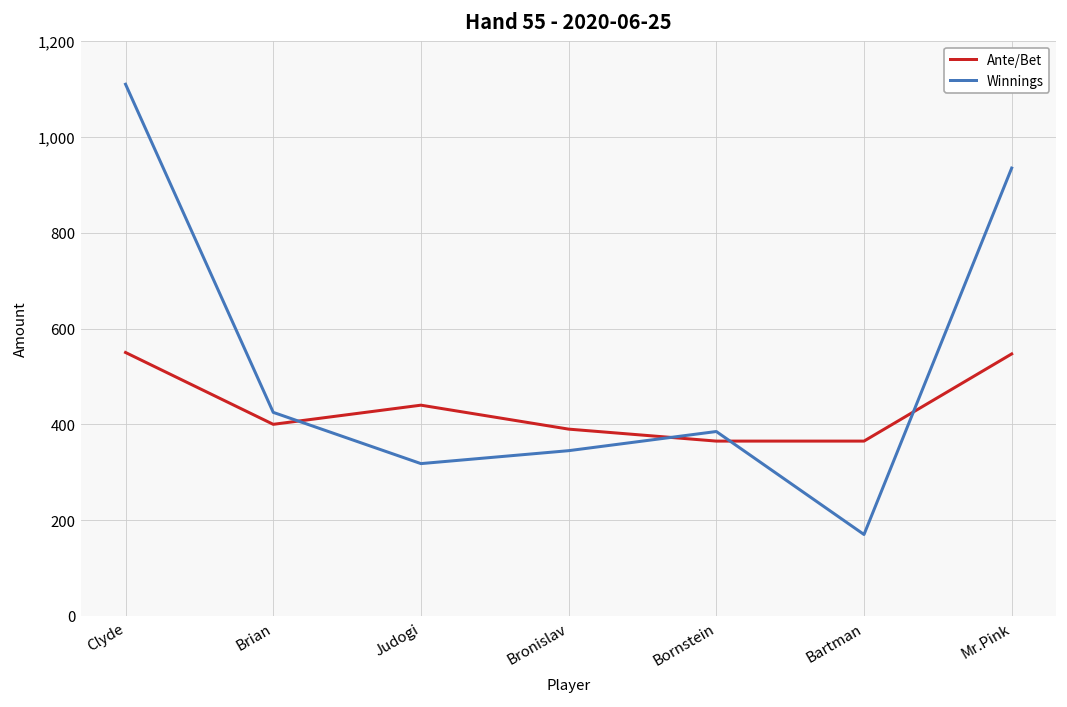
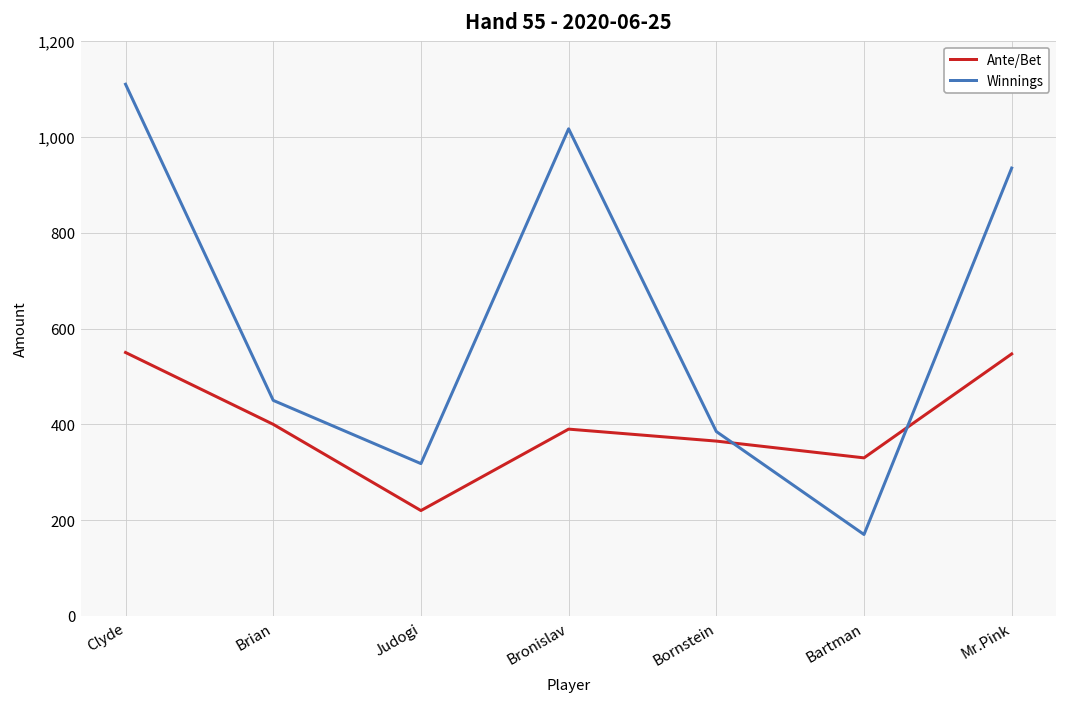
Winnings, Brian: 430 -> 450
Ante/Bet, Judogi: 440 -> 220
Winnings, Bronislav: 350 -> 1,020
Ante/Bet, Bartman: 370 -> 330
